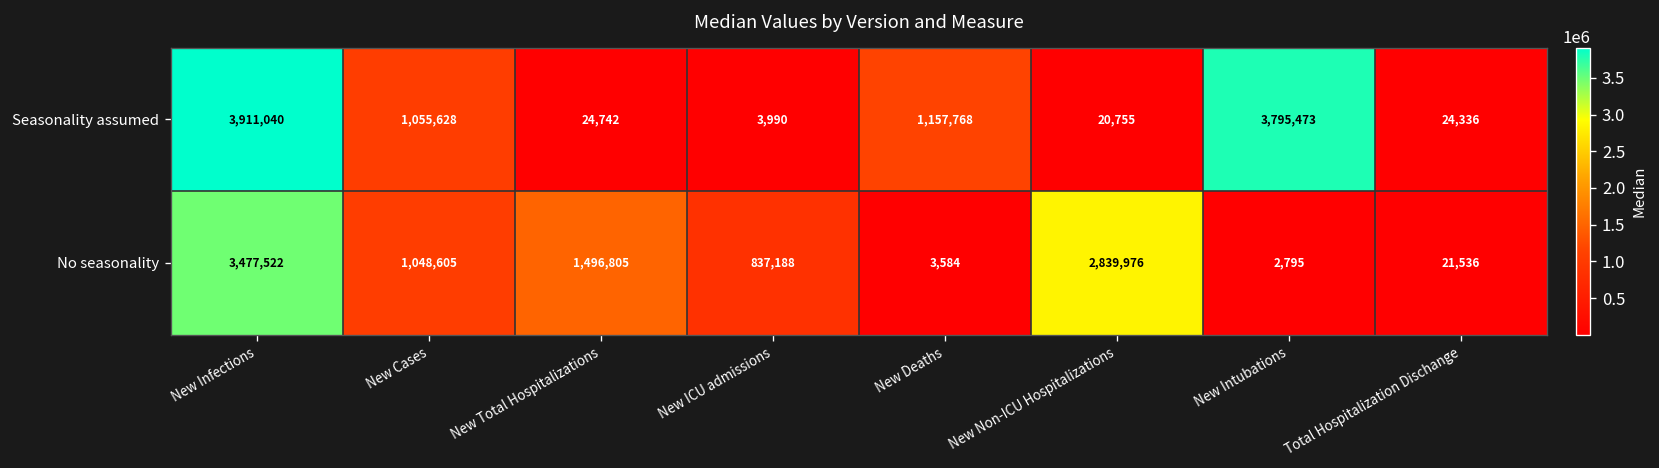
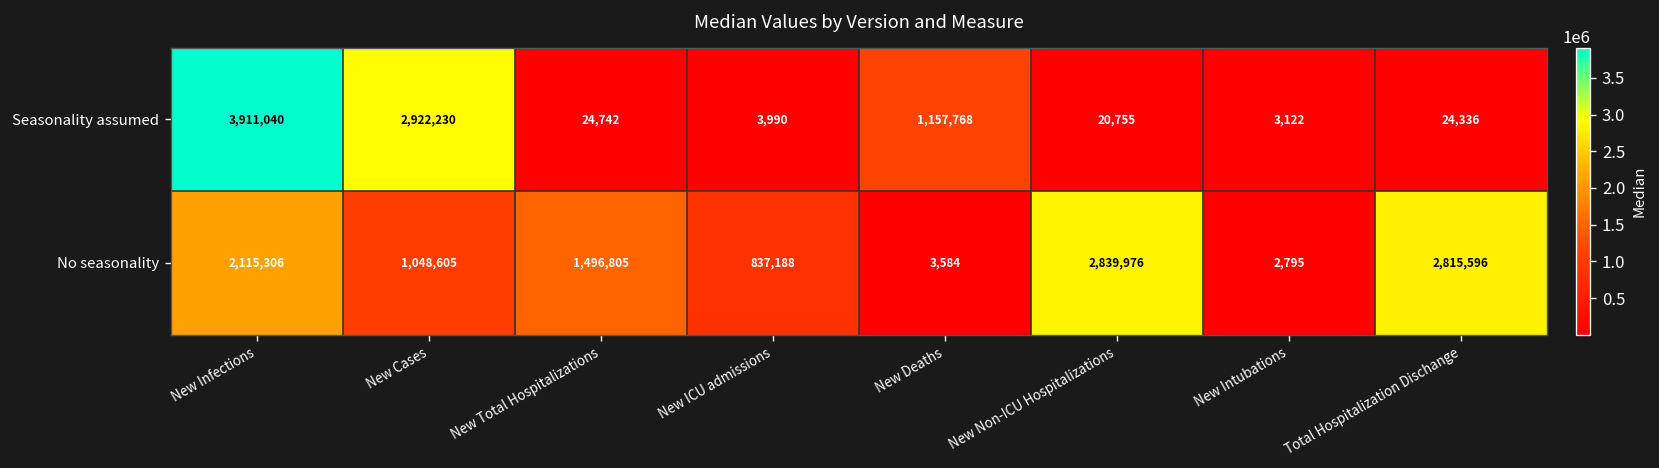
Seasonality assumed, New Cases: 1,055,628 -> 2,922,230
Seasonality assumed, New Intubations: 3,795,473 -> 3,122
No seasonality, New Infections: 3,477,522 -> 2,115,306
No seasonality, Total Hospitalization Dischange: 21,536 -> 2,815,596
